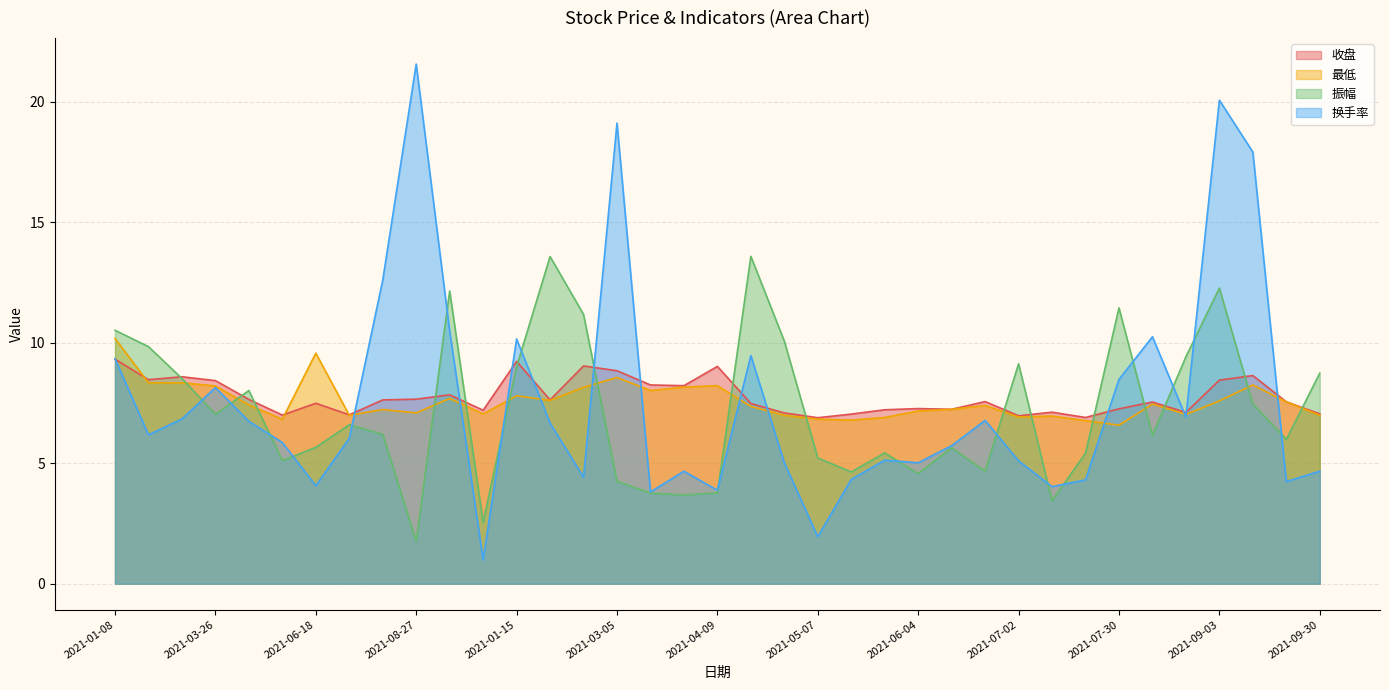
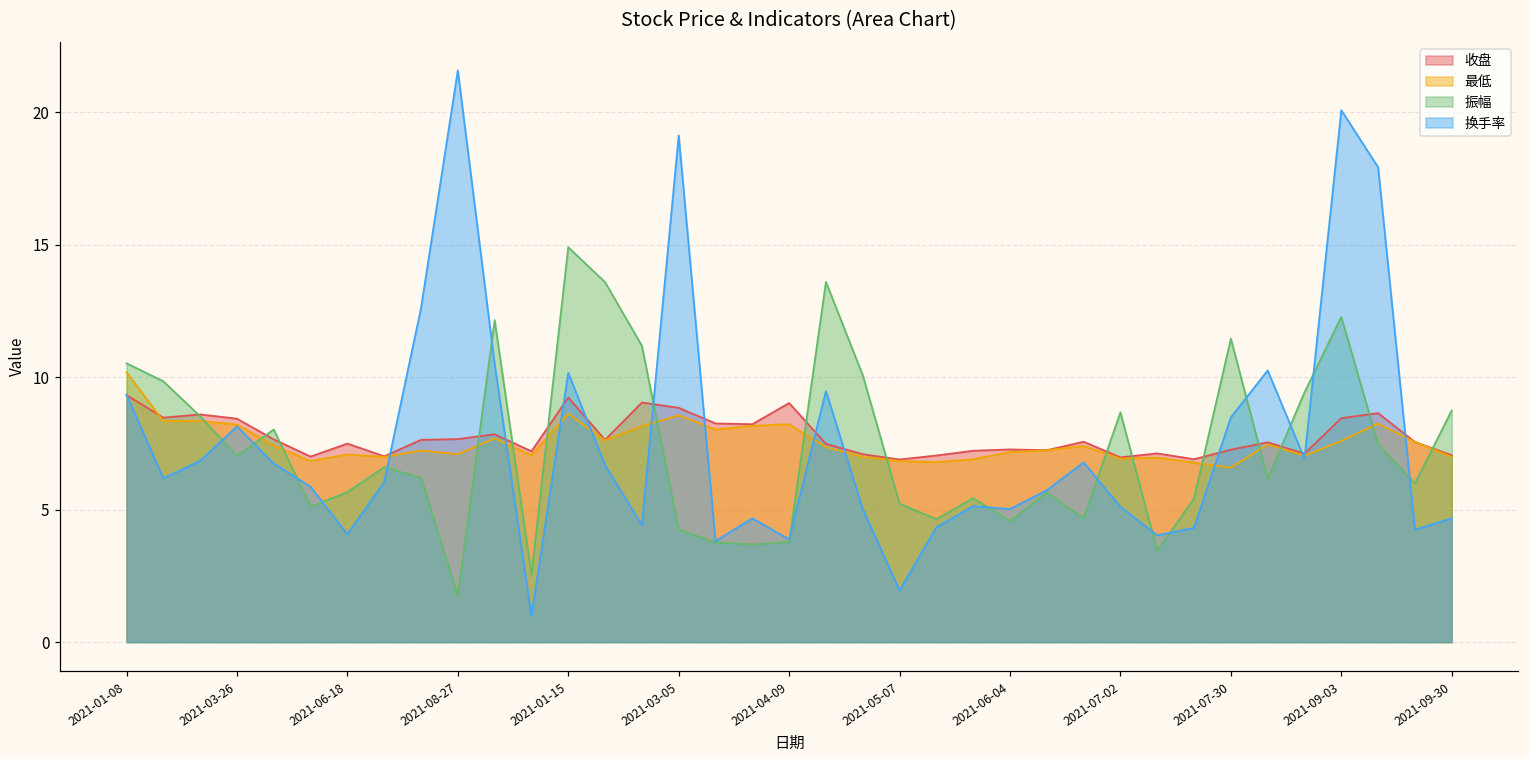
最低, 2021-06-18: 9.6 -> 7.1
最低, 2021-01-15: 7.8 -> 8.6
振幅, 2021-01-15: 9.0 -> 14.9
振幅, 2021-07-02: 9.1 -> 8.7
